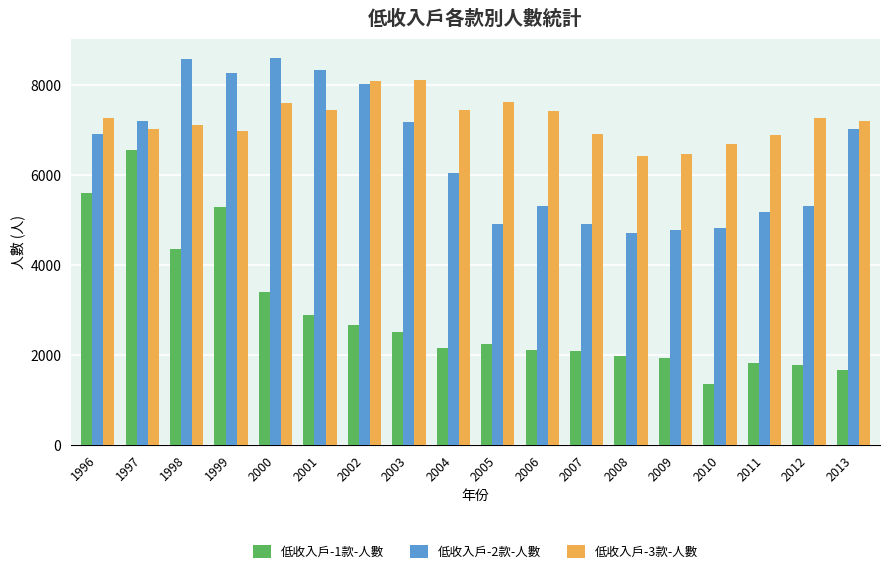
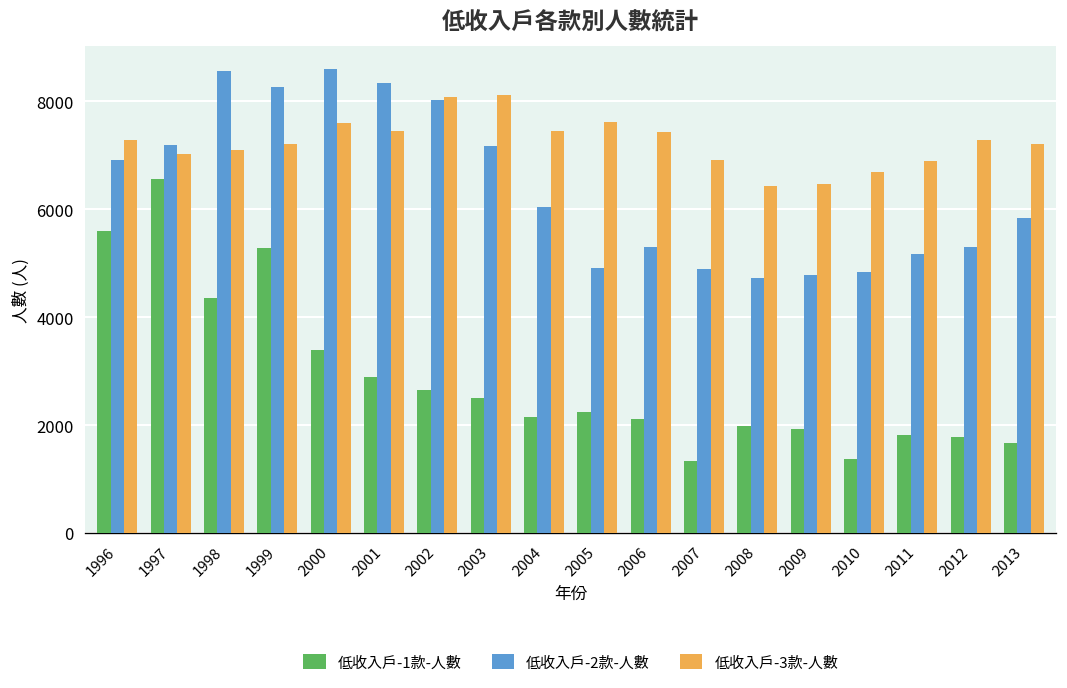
低收入戶-3款-人數, 1999: 7000 -> 7200
低收入戶-1款-人數, 2007: 2100 -> 1300
低收入戶-2款-人數, 2013: 7000 -> 5800
